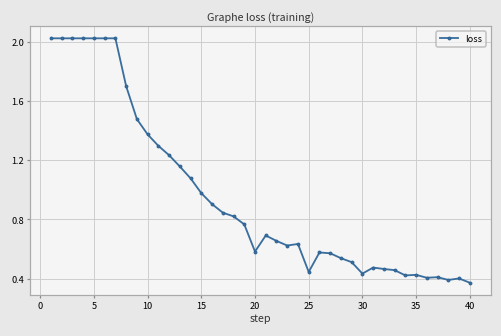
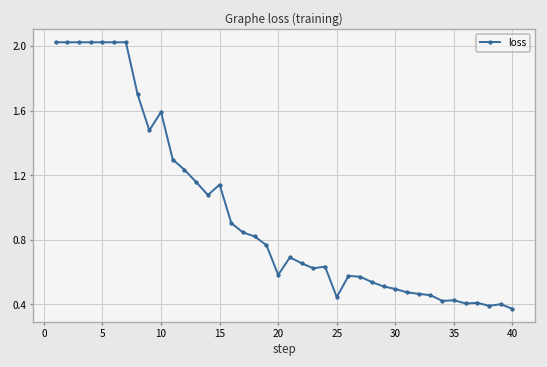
10: 1.37 -> 1.59
15: 0.98 -> 1.14
30: 0.43 -> 0.49
